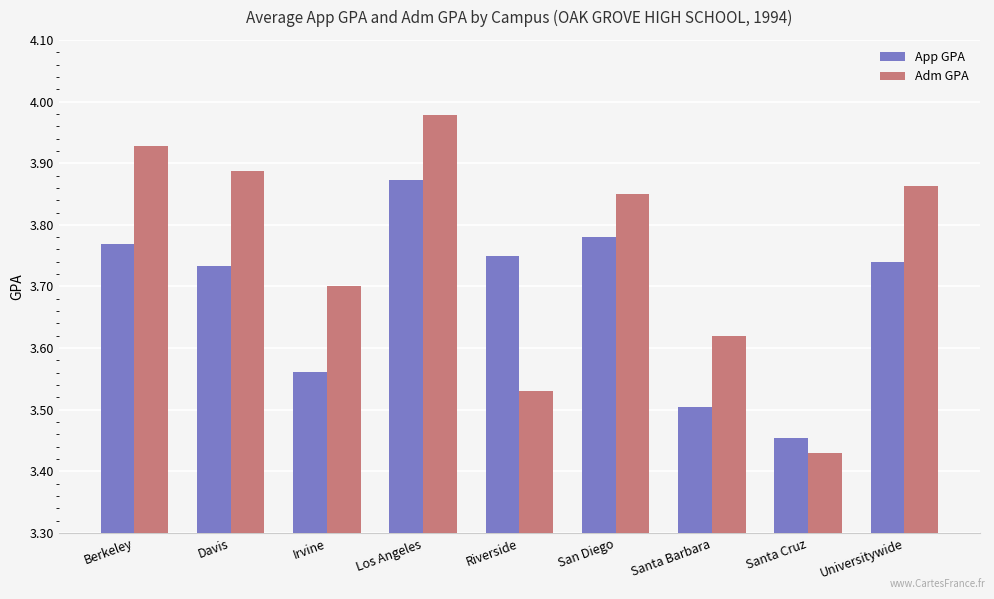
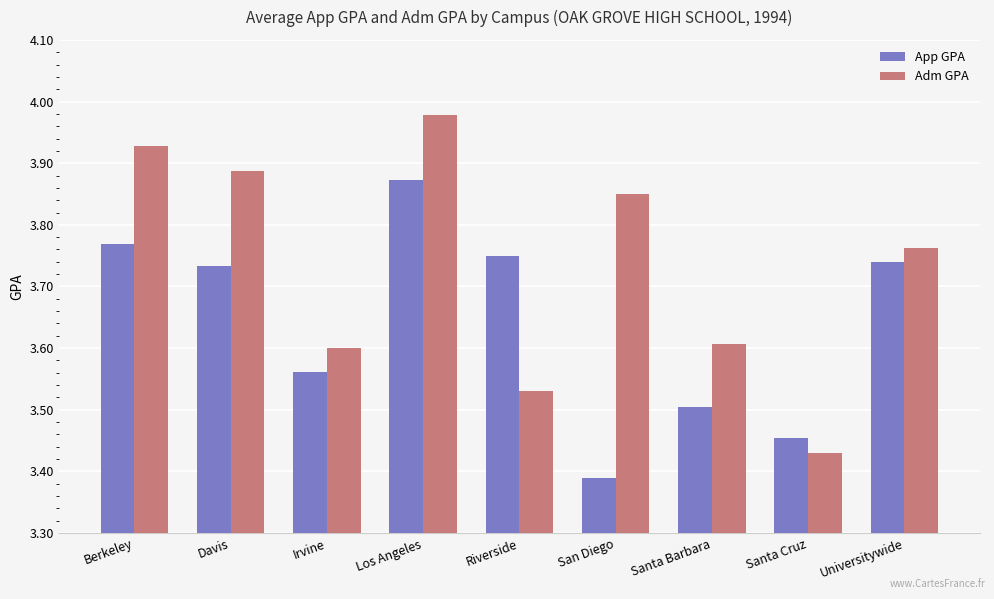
Adm GPA, Irvine: 3.7 -> 3.6
App GPA, San Diego: 3.78 -> 3.39
Adm GPA, Santa Barbara: 3.62 -> 3.61
Adm GPA, Universitywide: 3.86 -> 3.76
